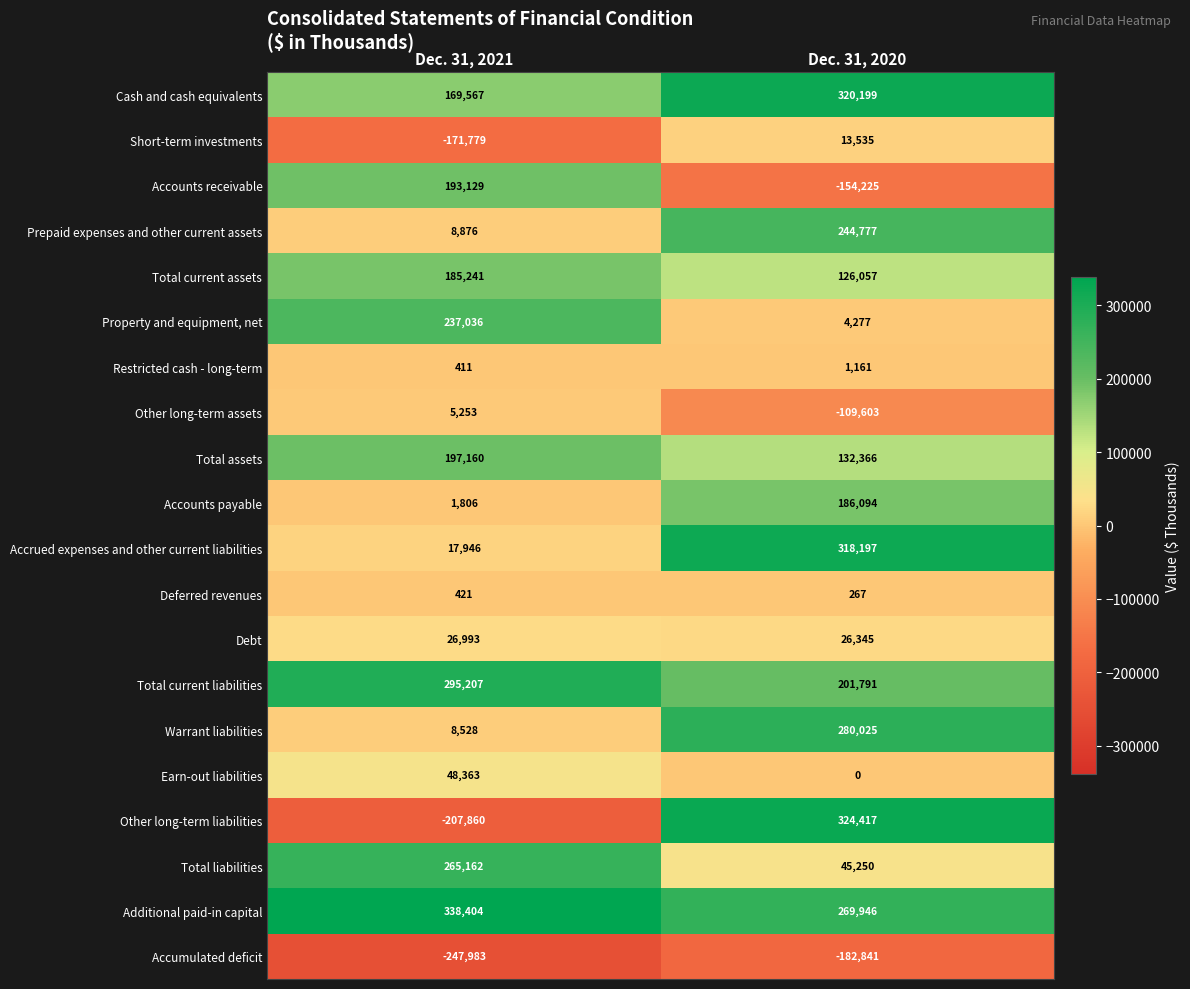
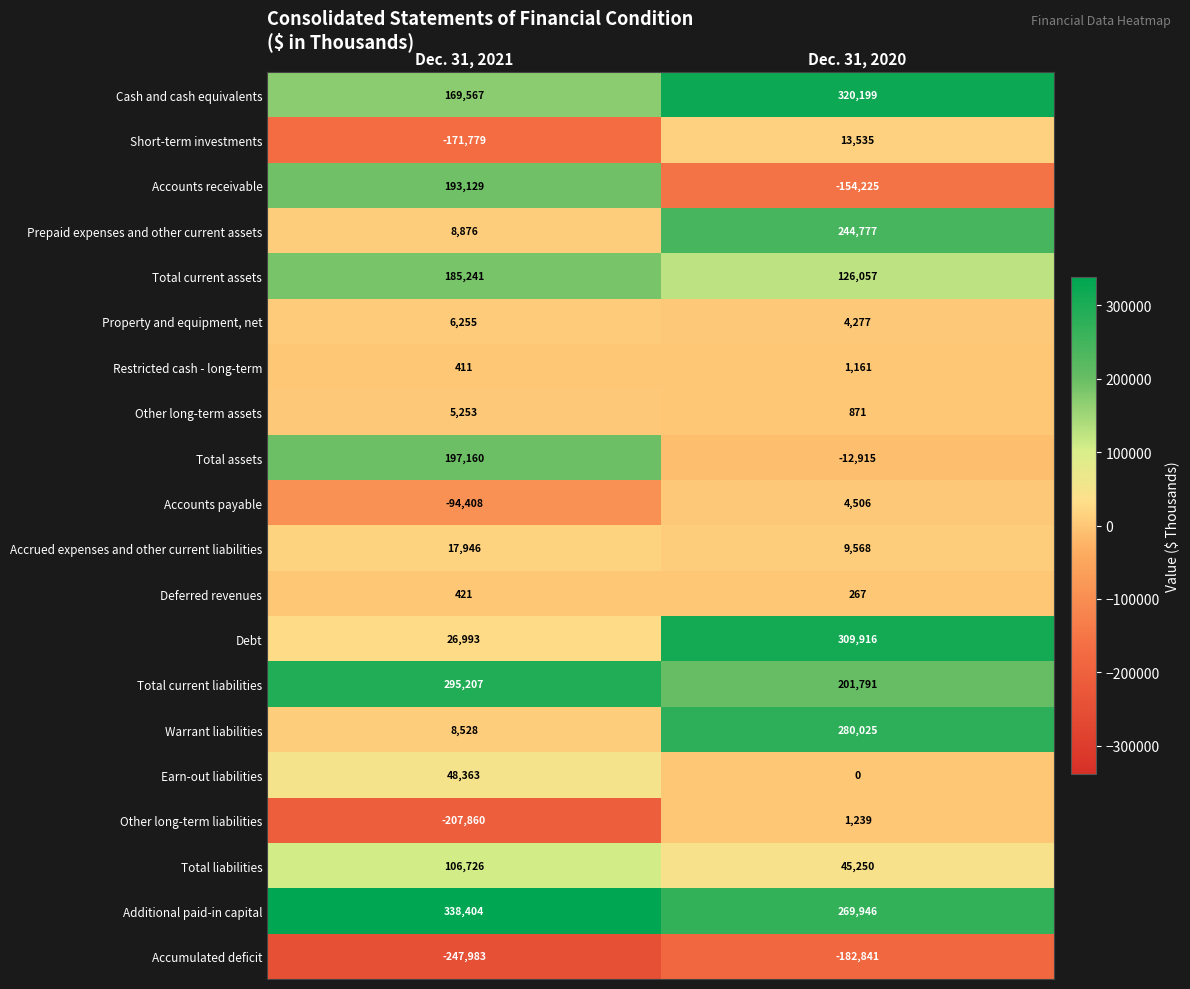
Property and equipment, net, Dec. 31, 2021: 237,036 -> 6,255
Other long-term assets, Dec. 31, 2020: -109,603 -> 871
Total assets, Dec. 31, 2020: 132,366 -> -12,915
Accounts payable, Dec. 31, 2021: 1,806 -> -94,408
Accounts payable, Dec. 31, 2020: 186,094 -> 4,506
Accrued expenses and other current liabilities, Dec. 31, 2020: 318,197 -> 9,568
Debt, Dec. 31, 2020: 26,345 -> 309,916
Other long-term liabilities, Dec. 31, 2020: 324,417 -> 1,239
Total liabilities, Dec. 31, 2021: 265,162 -> 106,726
